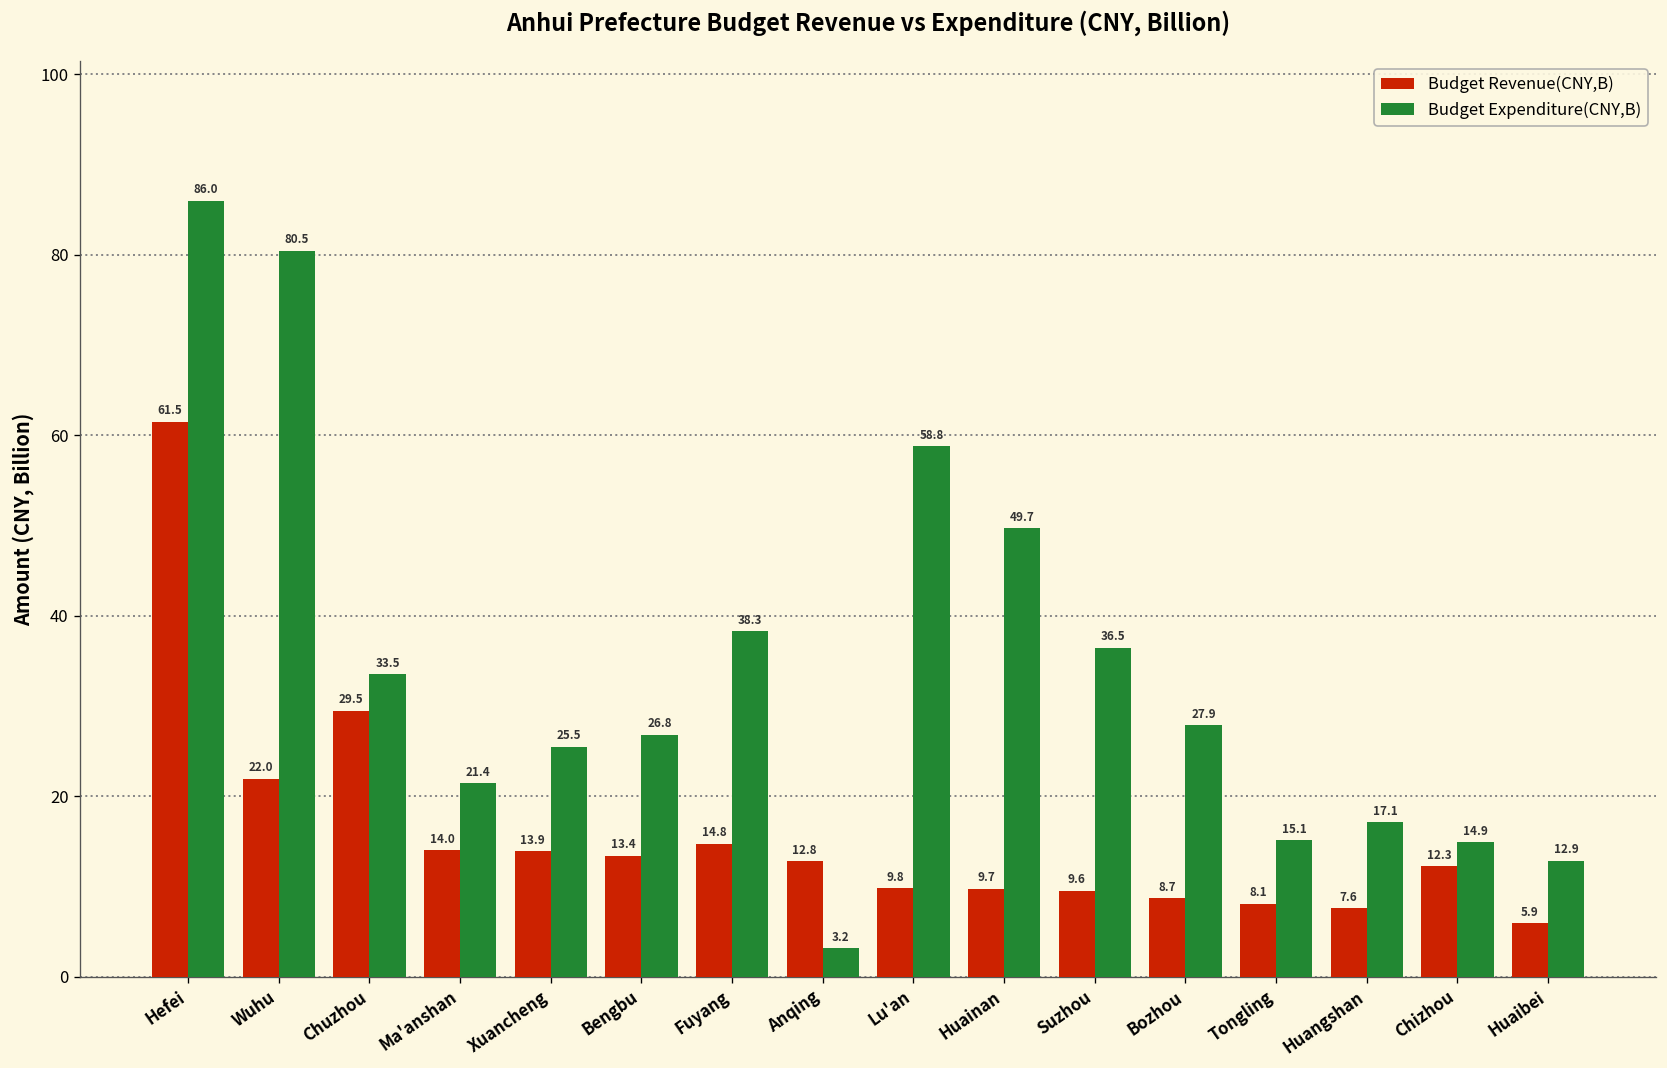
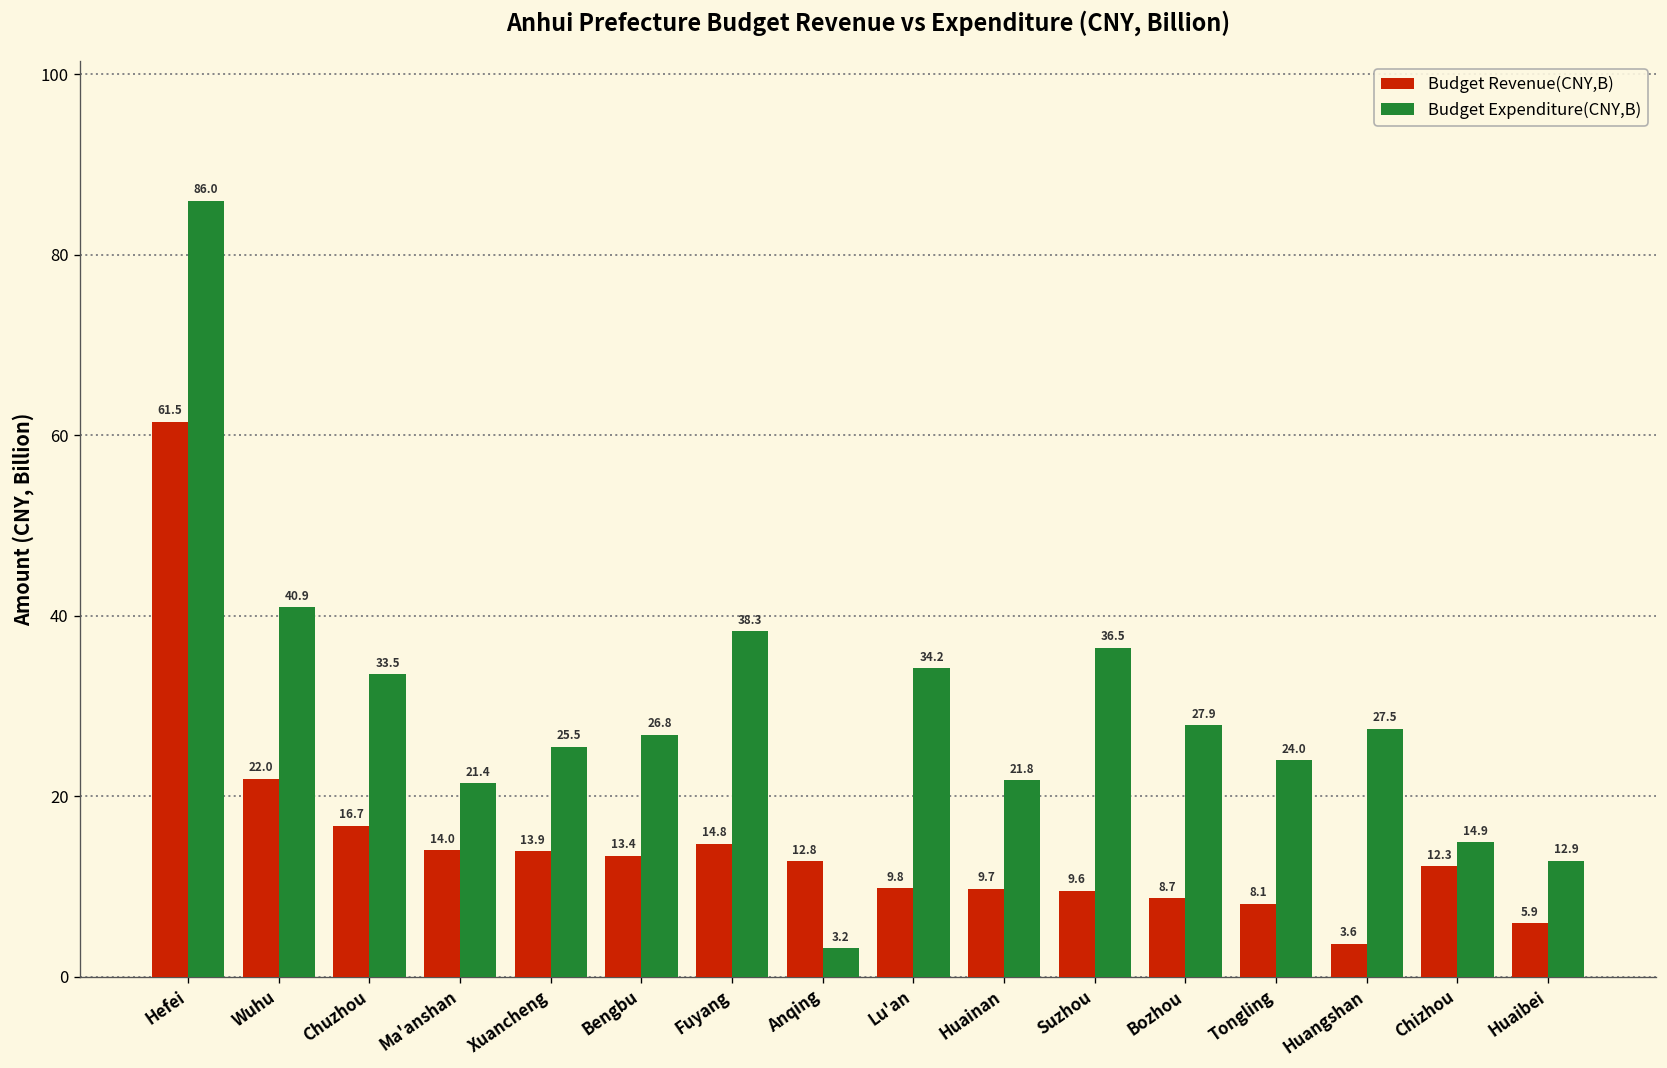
Budget Expenditure(CNY,B), Wuhu: 80.5 -> 40.9
Budget Revenue(CNY,B), Chuzhou: 29.5 -> 16.7
Budget Expenditure(CNY,B), Lu'an: 58.8 -> 34.2
Budget Expenditure(CNY,B), Huainan: 49.7 -> 21.8
Budget Expenditure(CNY,B), Tongling: 15.1 -> 24.0
Budget Revenue(CNY,B), Huangshan: 7.6 -> 3.6
Budget Expenditure(CNY,B), Huangshan: 17.1 -> 27.5
